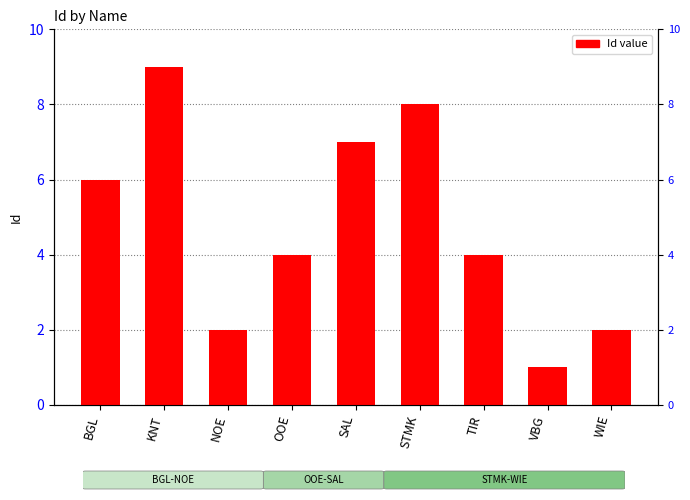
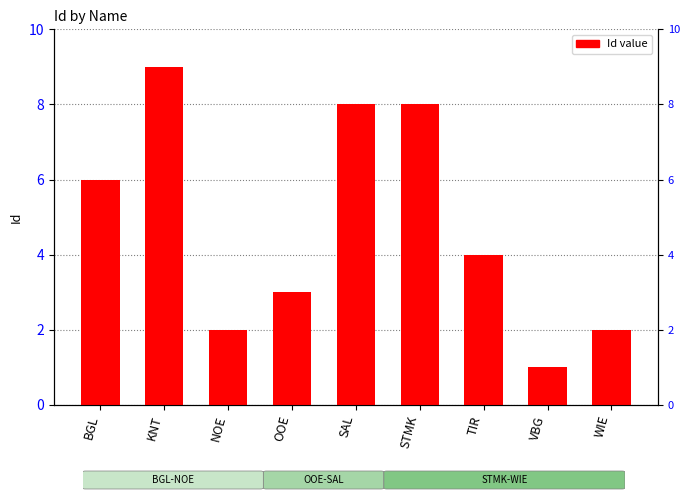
OOE: 4 -> 3
SAL: 7 -> 8
